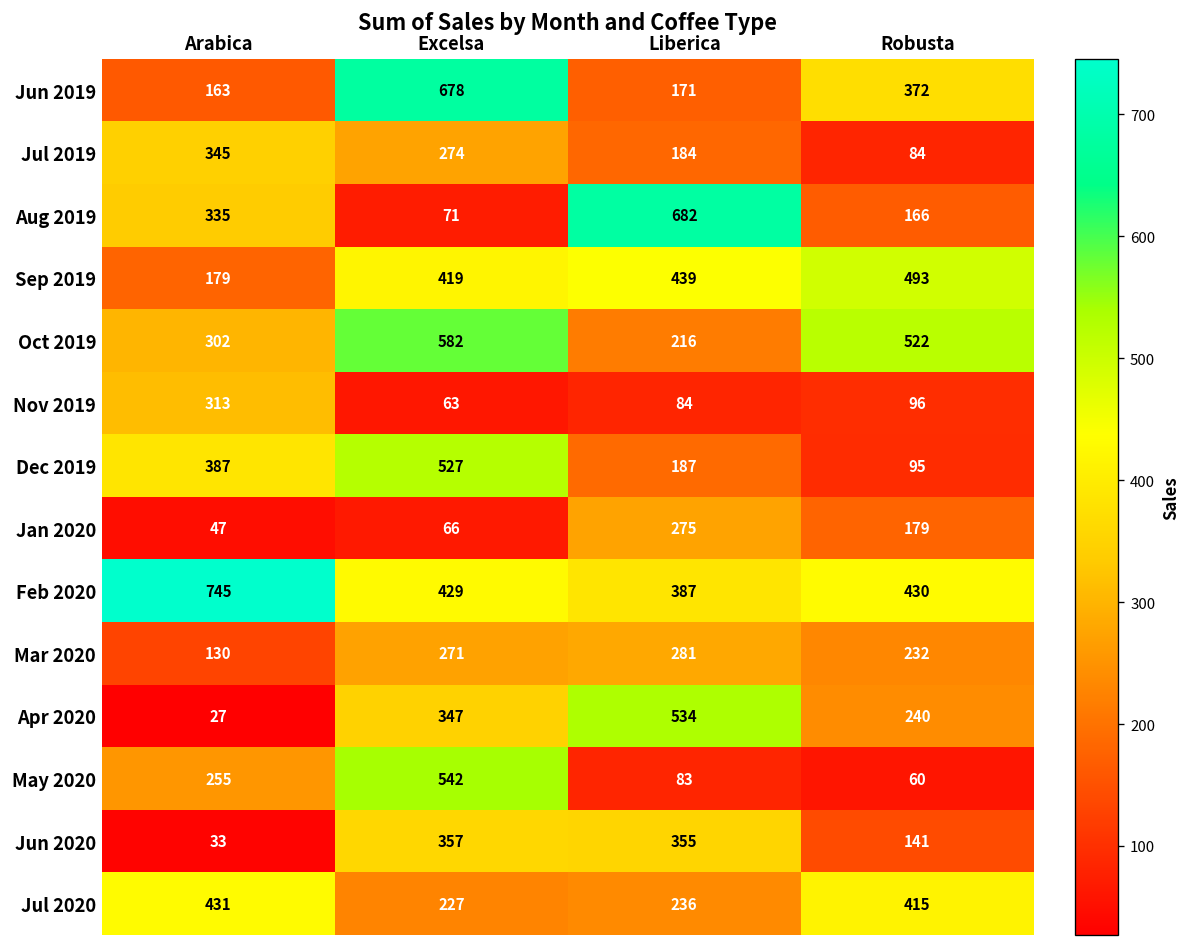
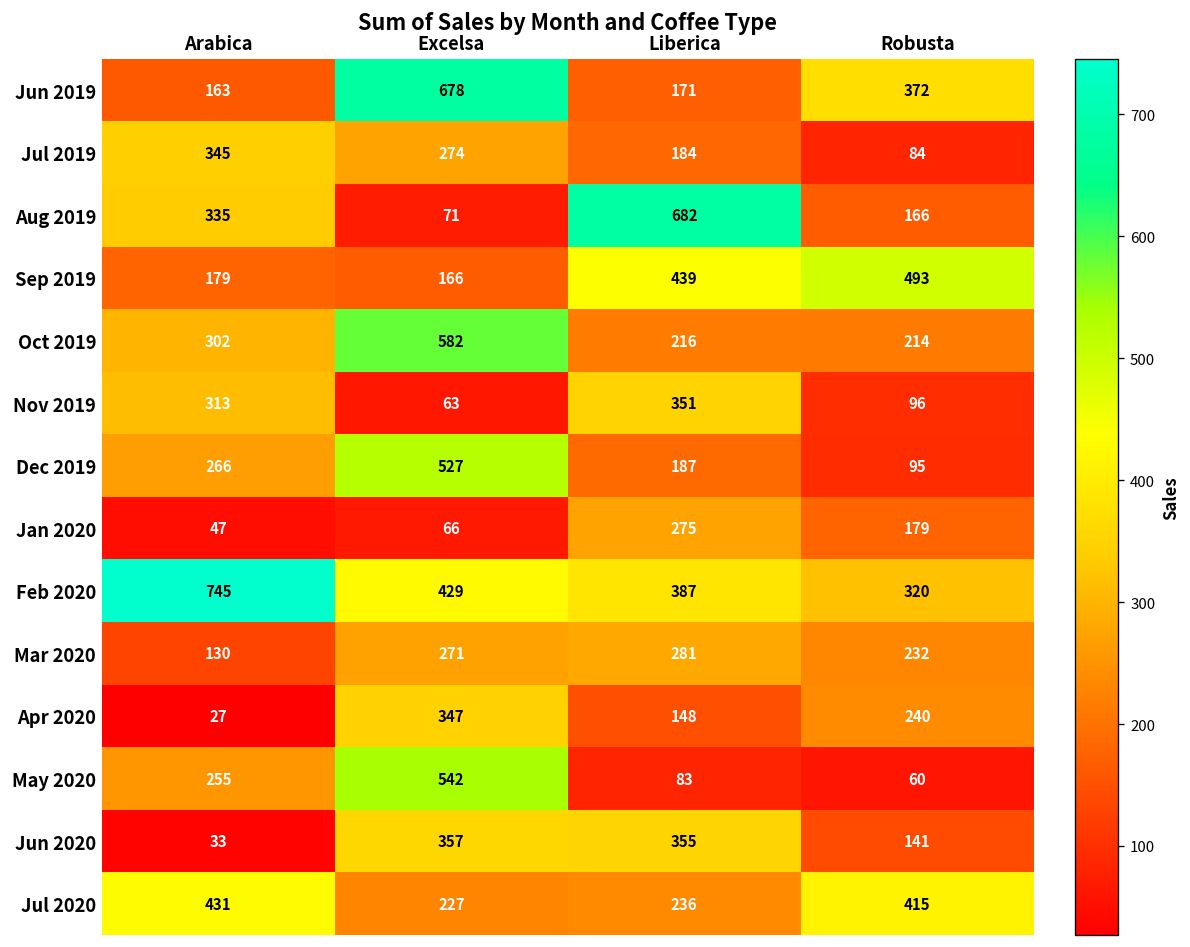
Sep 2019, Excelsa: 419 -> 166
Oct 2019, Robusta: 522 -> 214
Nov 2019, Liberica: 84 -> 351
Dec 2019, Arabica: 387 -> 266
Feb 2020, Robusta: 430 -> 320
Apr 2020, Liberica: 534 -> 148
